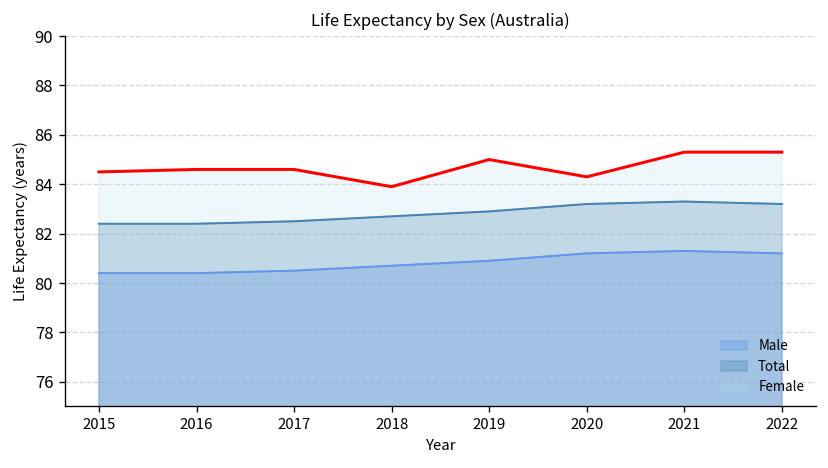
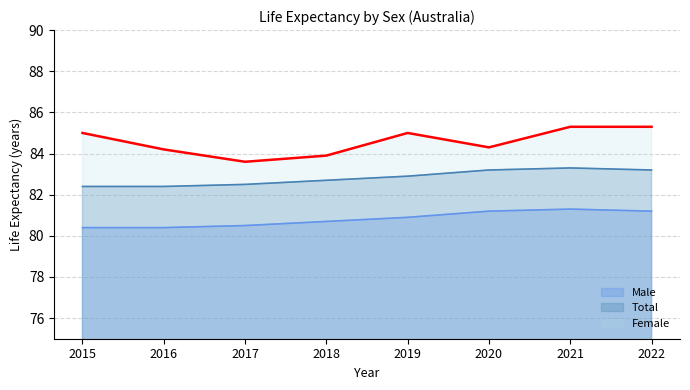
Female, 2015: 84.5 -> 85.0
Female, 2016: 84.6 -> 84.2
Female, 2017: 84.6 -> 83.6
